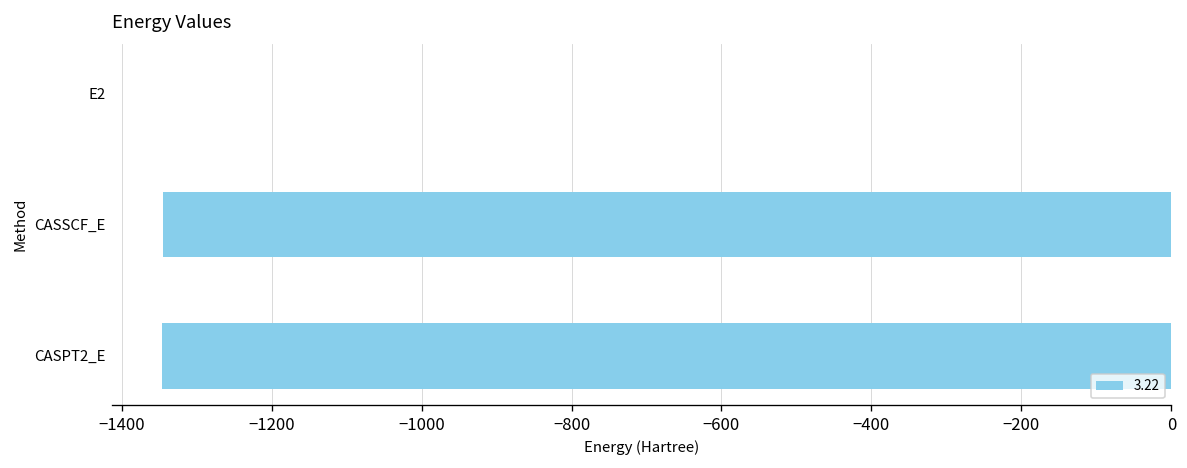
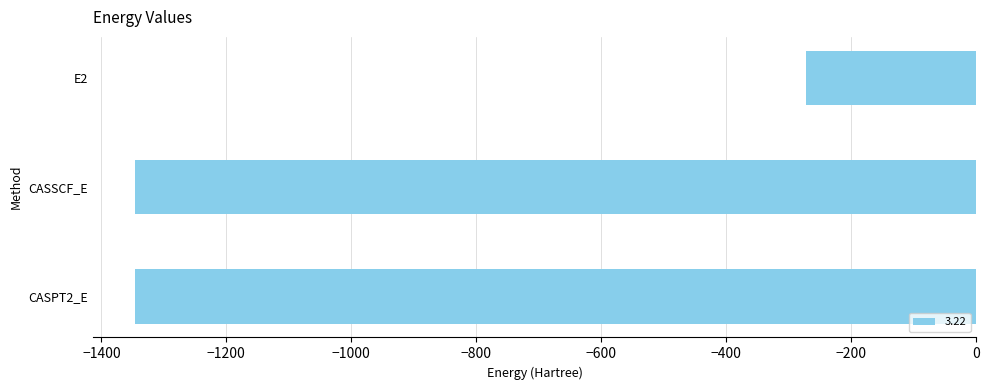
E2: 0 -> -270
